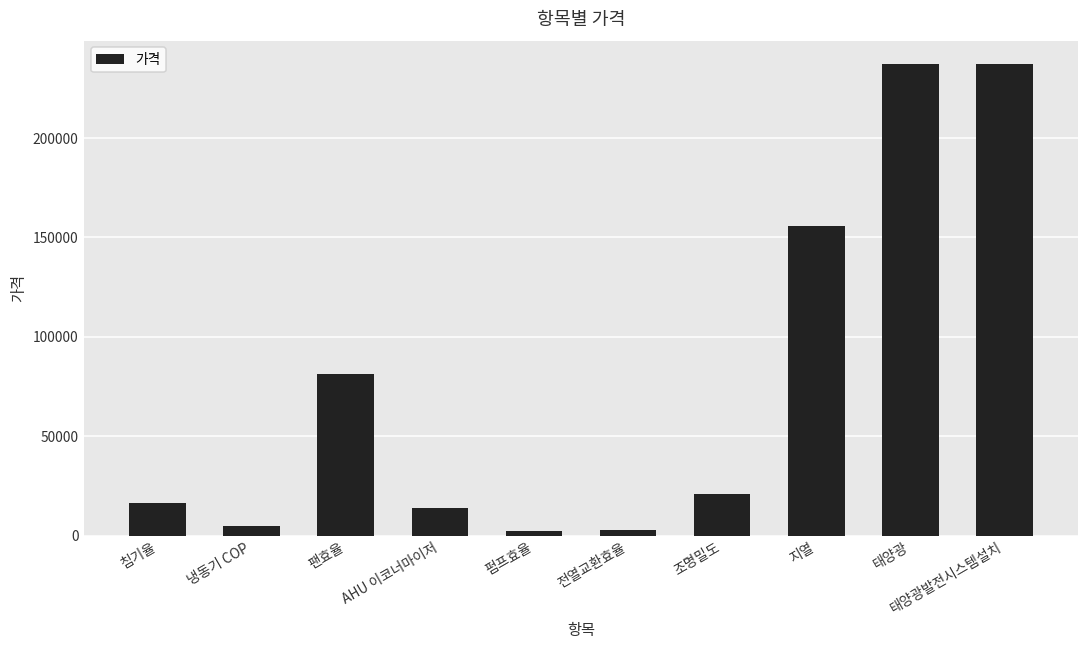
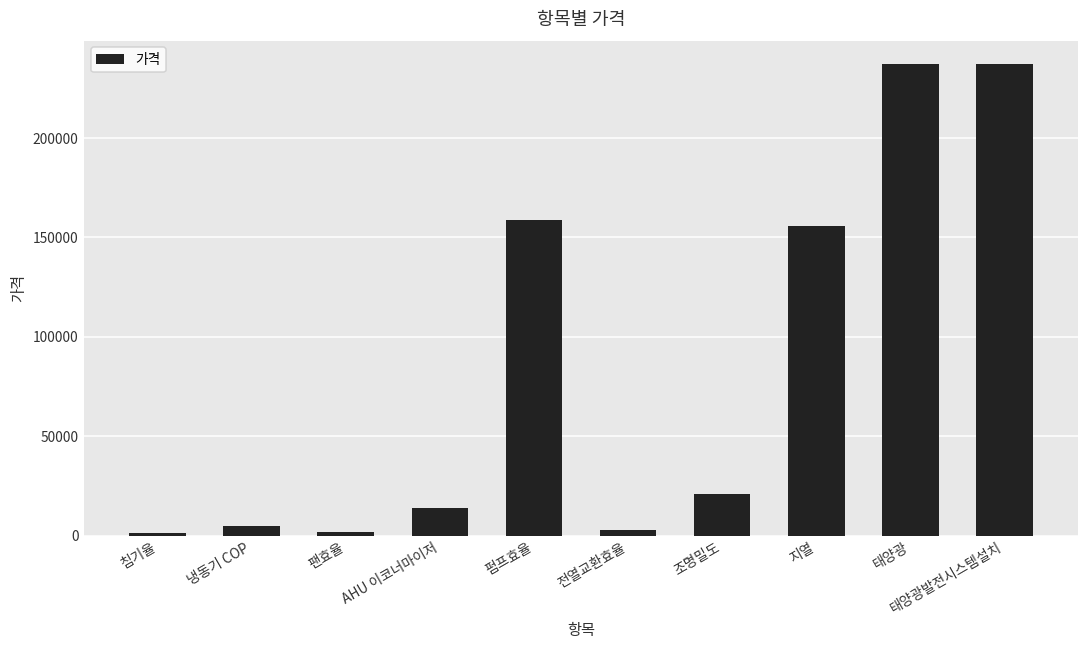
침기율: 17000 -> 1000
팬효율: 81000 -> 2000
펌프효율: 2000 -> 159000
